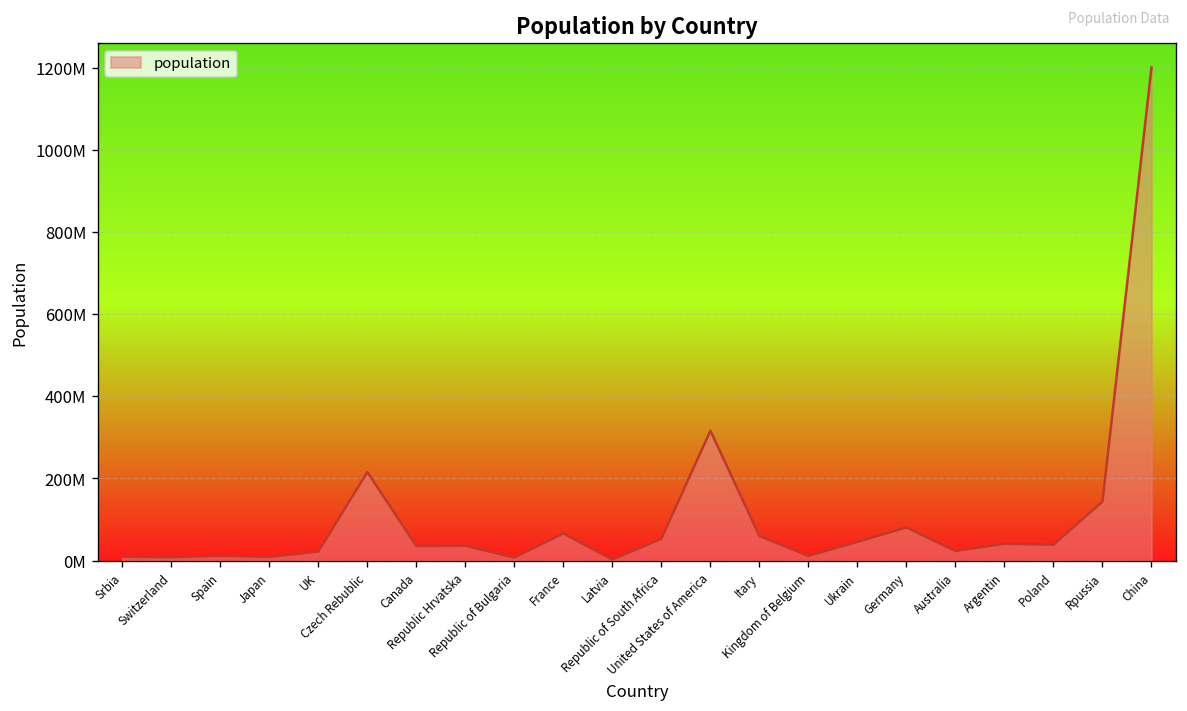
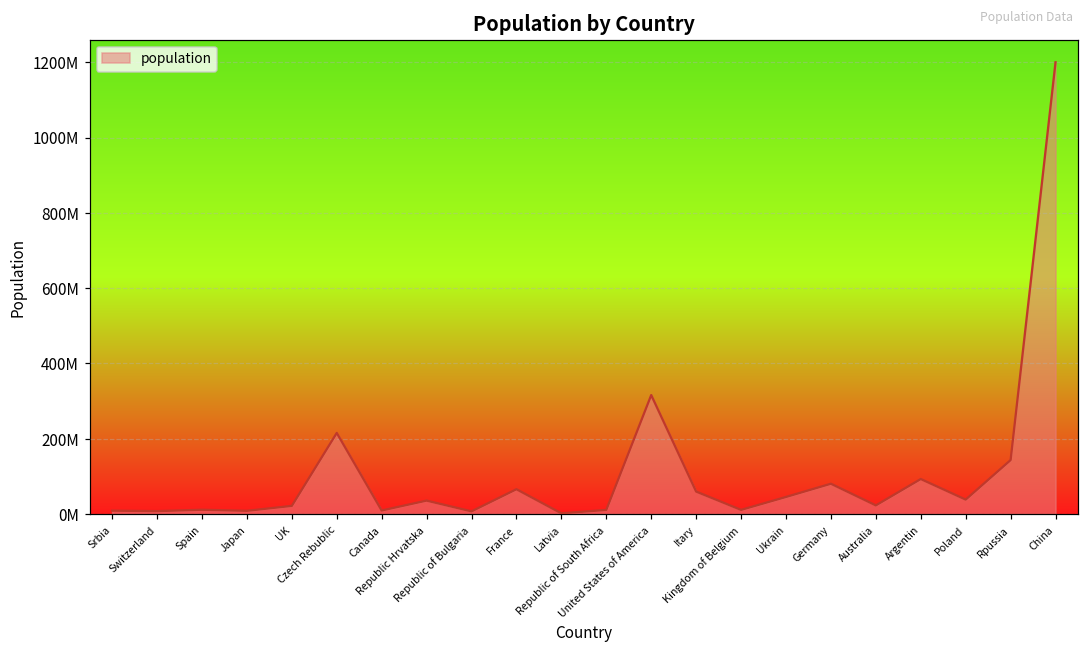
Canada: 40000000 -> 10000000
Republic of South Africa: 50000000 -> 10000000
Argentin: 40000000 -> 90000000
